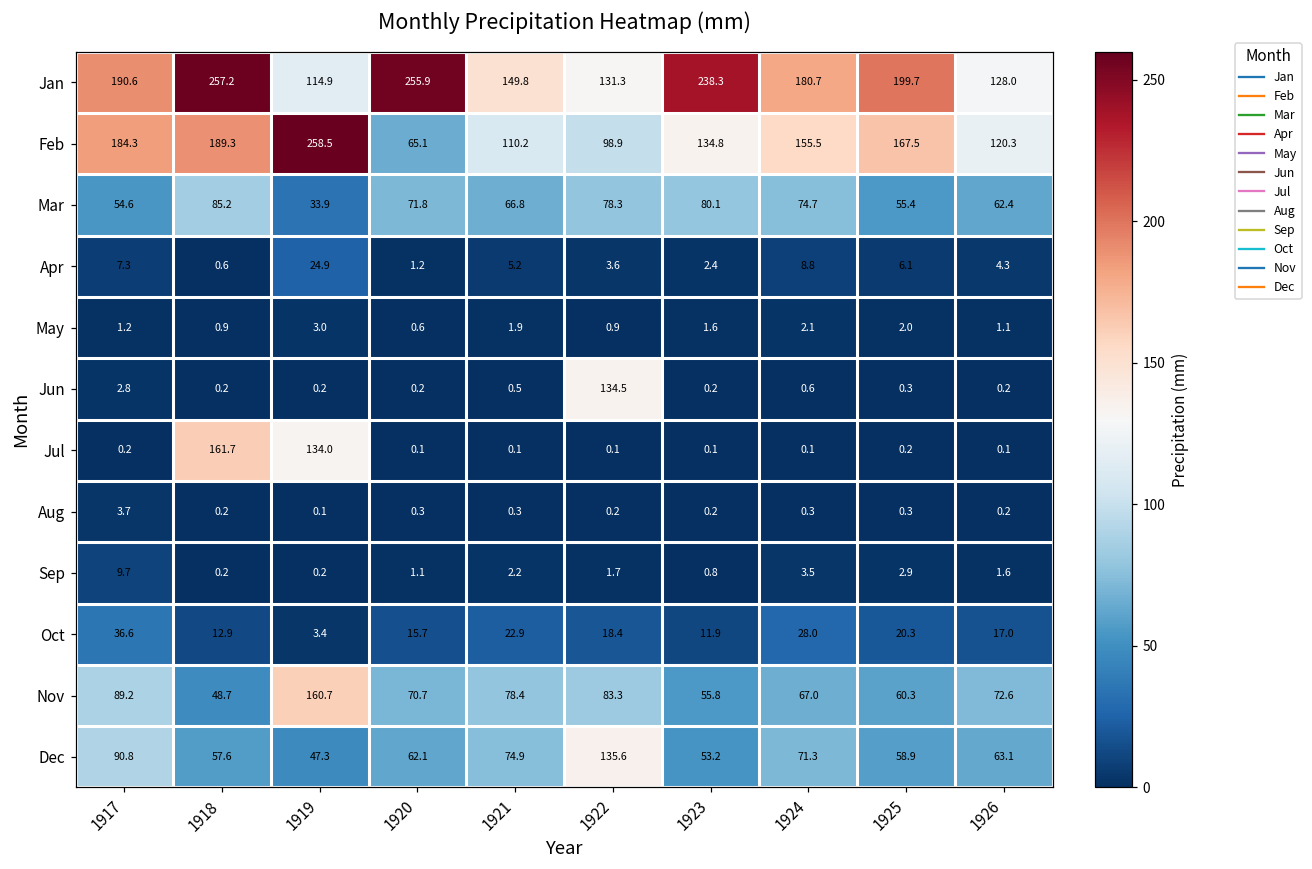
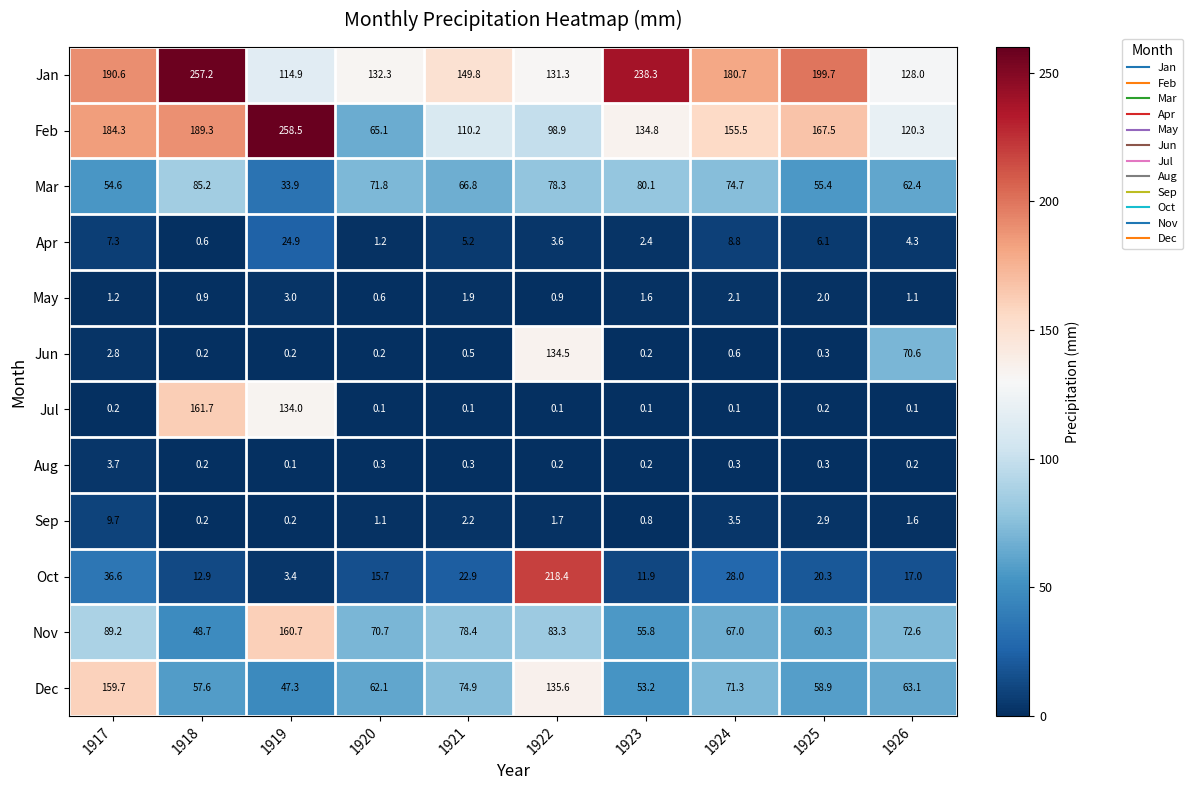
Jan, 1920: 255.9 -> 132.3
Jun, 1926: 0.2 -> 70.6
Oct, 1922: 18.4 -> 218.4
Dec, 1917: 90.8 -> 159.7
